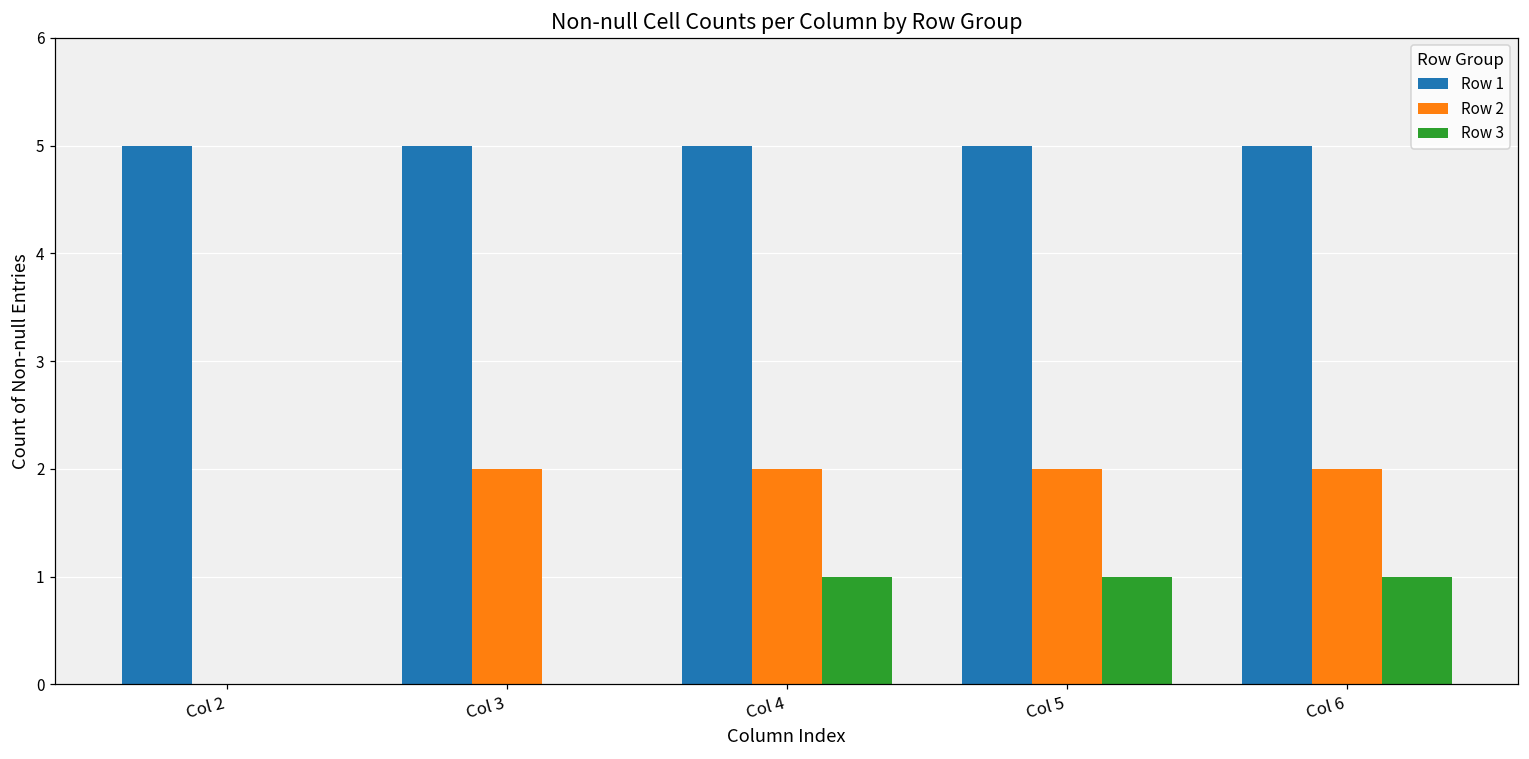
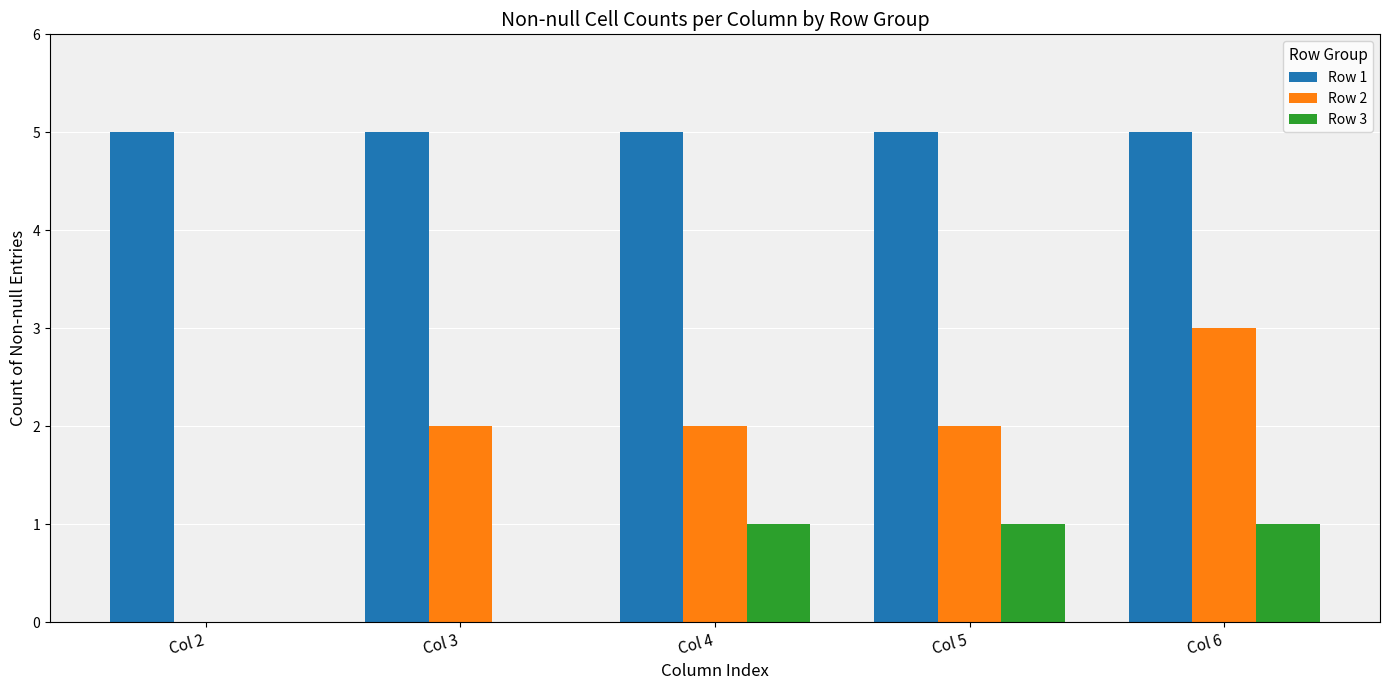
Row 2, Col 6: 2 -> 3
